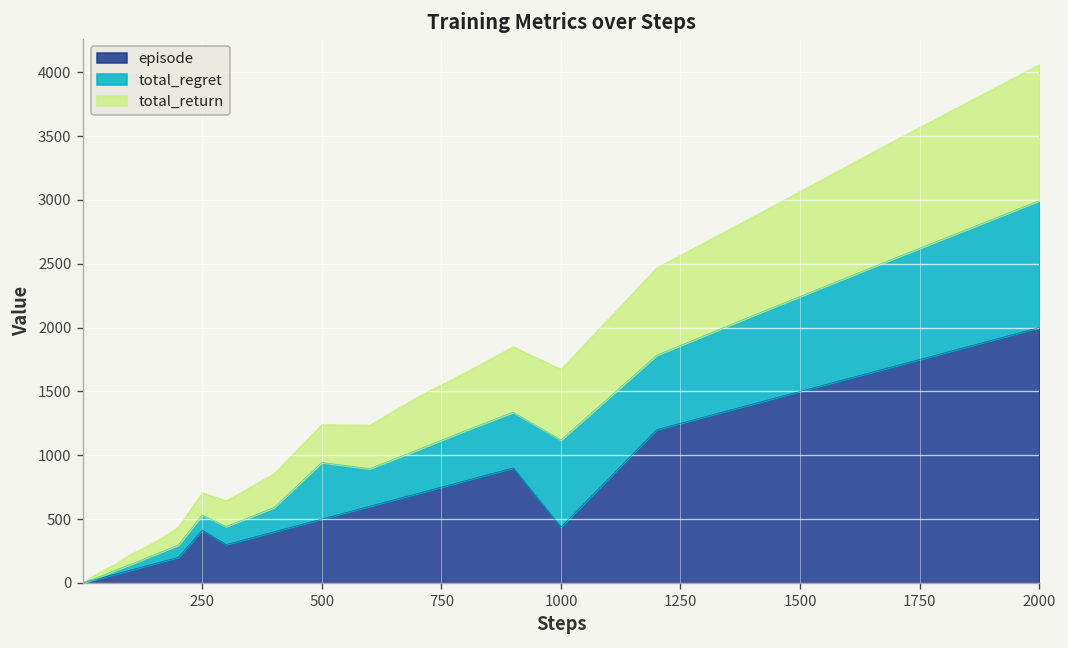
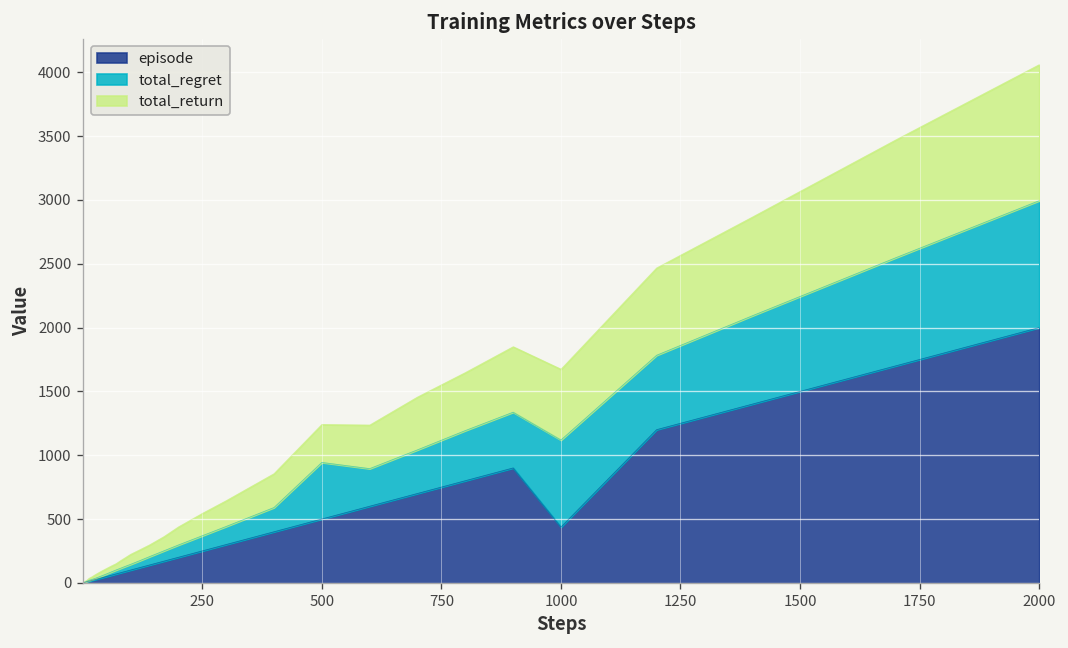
episode, 250: 410 -> 250
